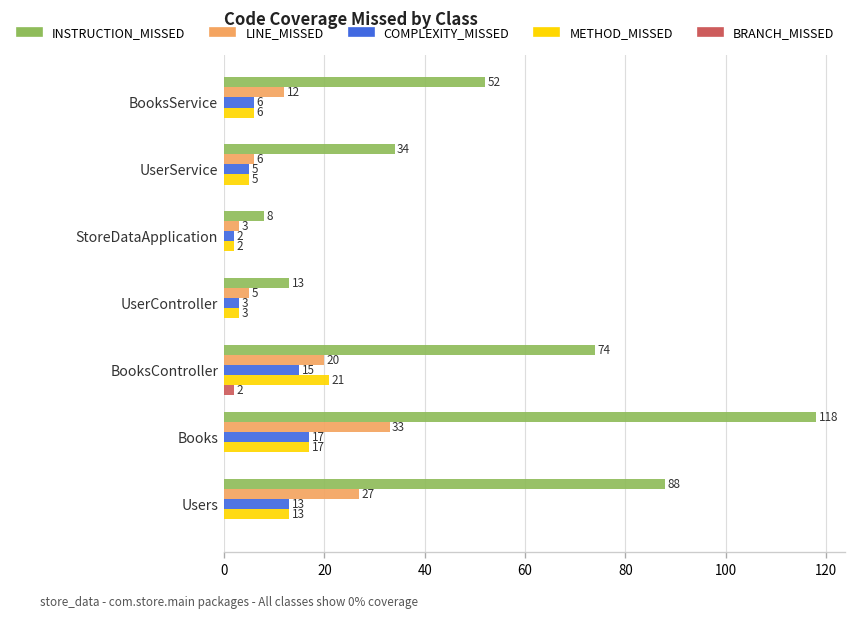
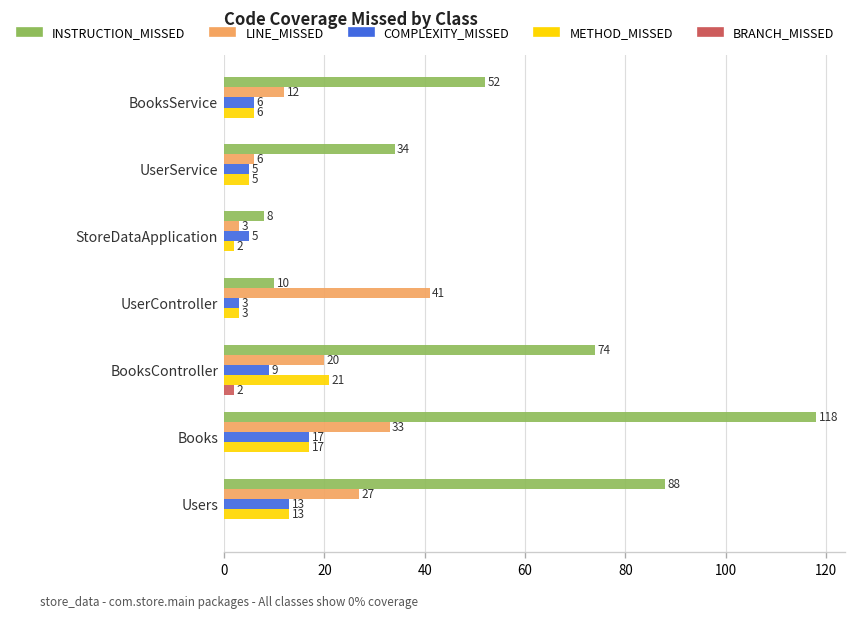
COMPLEXITY_MISSED, StoreDataApplication: 2 -> 5
INSTRUCTION_MISSED, UserController: 13 -> 10
LINE_MISSED, UserController: 5 -> 41
COMPLEXITY_MISSED, BooksController: 15 -> 9
